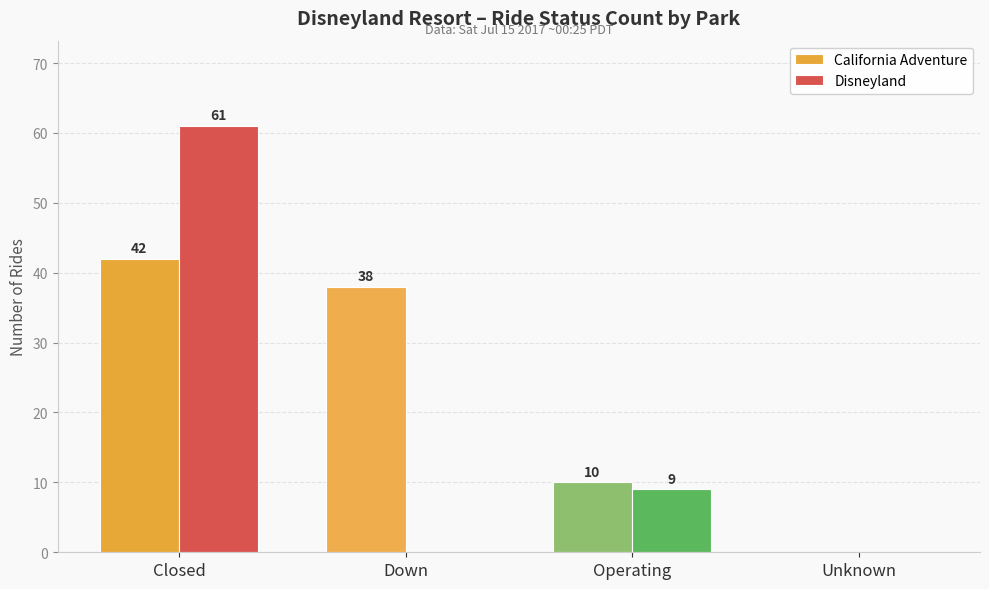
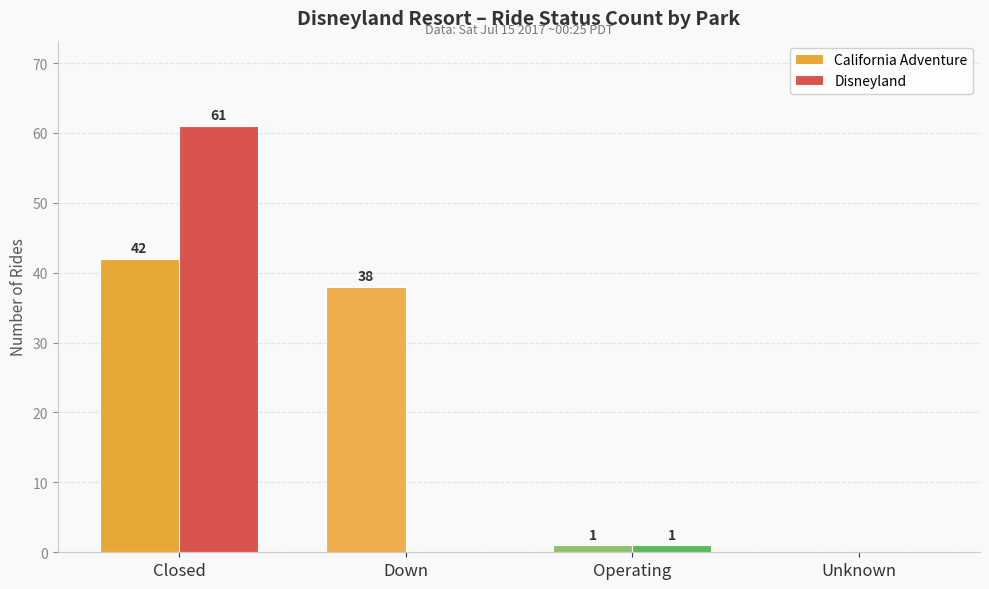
California Adventure, Operating: 10 -> 1
Disneyland, Operating: 9 -> 1
